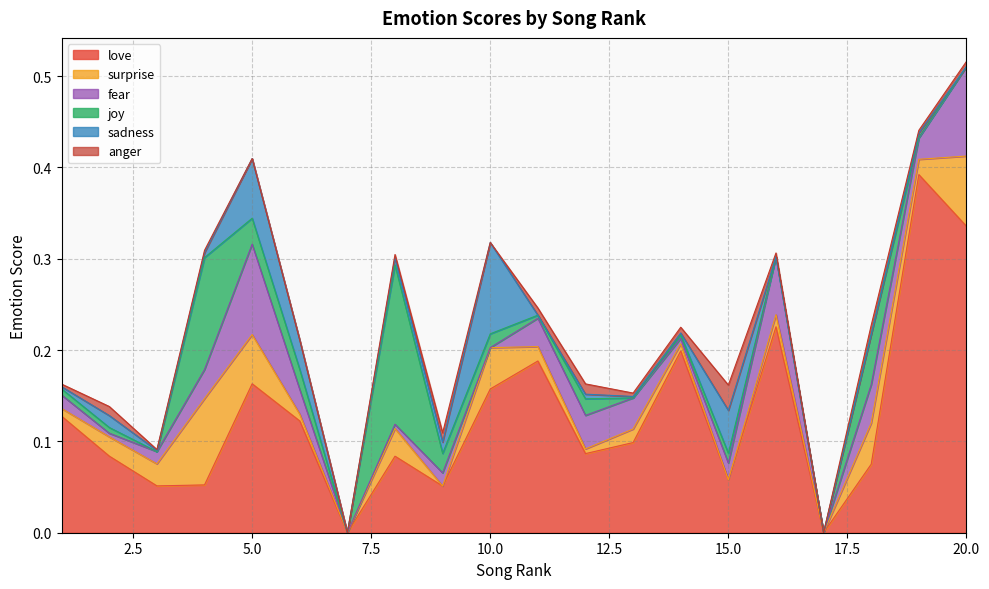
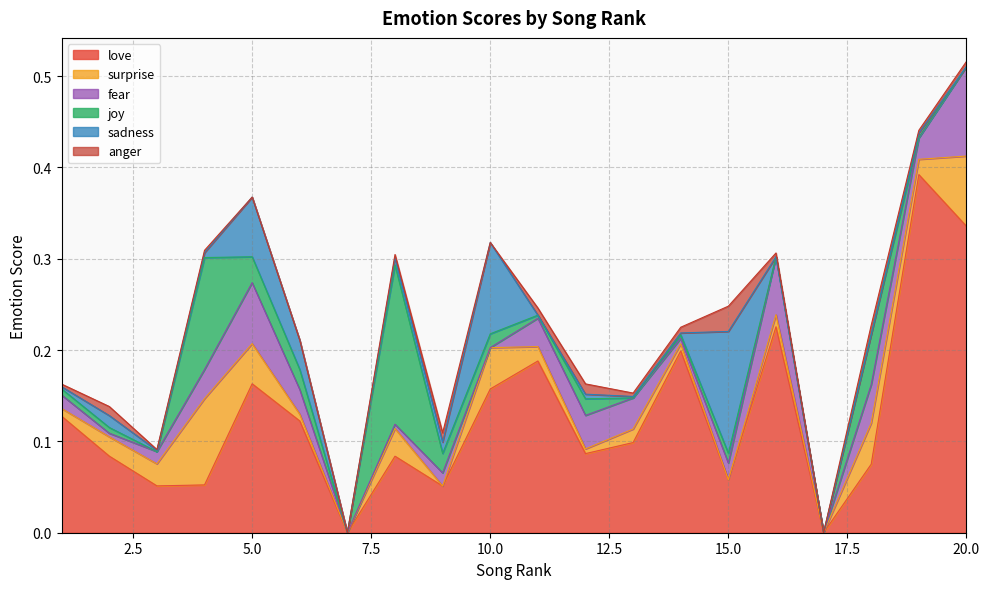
surprise, 5.0: 0.05 -> 0.04
fear, 5.0: 0.10 -> 0.07
sadness, 15.0: 0.05 -> 0.13
